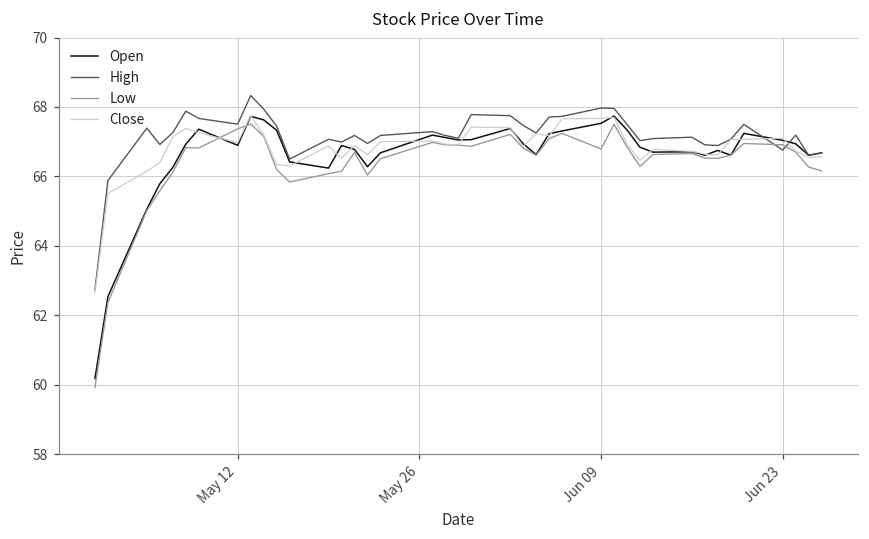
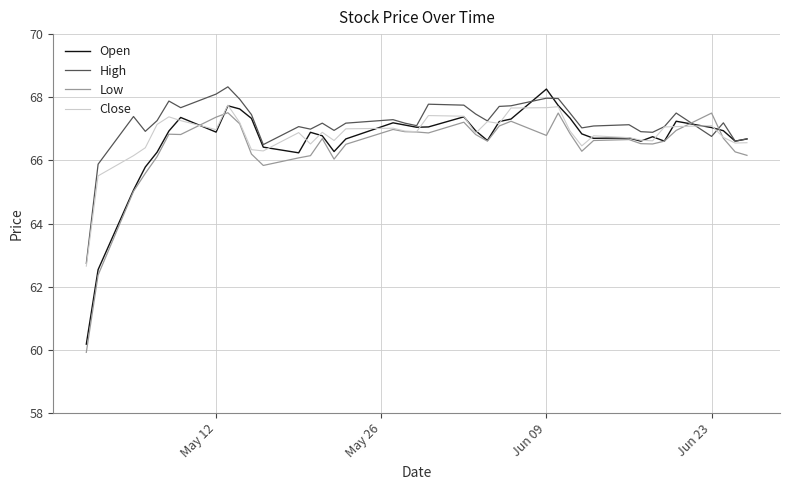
High, May 12: 67.5 -> 68.1
Open, Jun 09: 67.5 -> 68.3
Low, Jun 23: 66.9 -> 67.5
